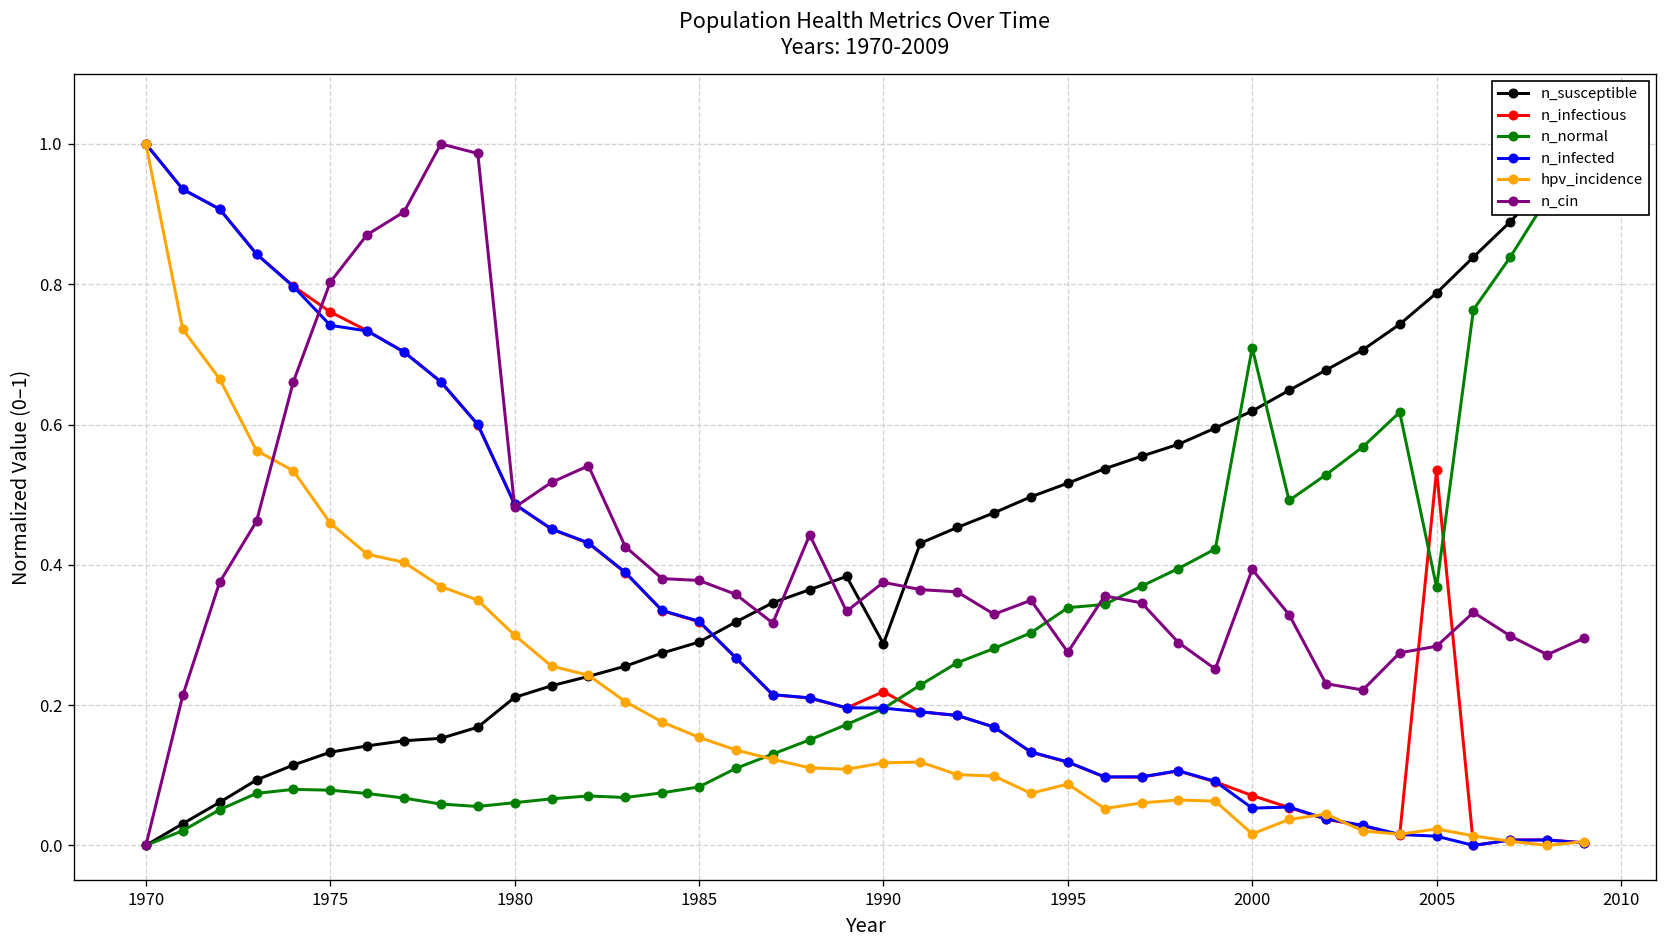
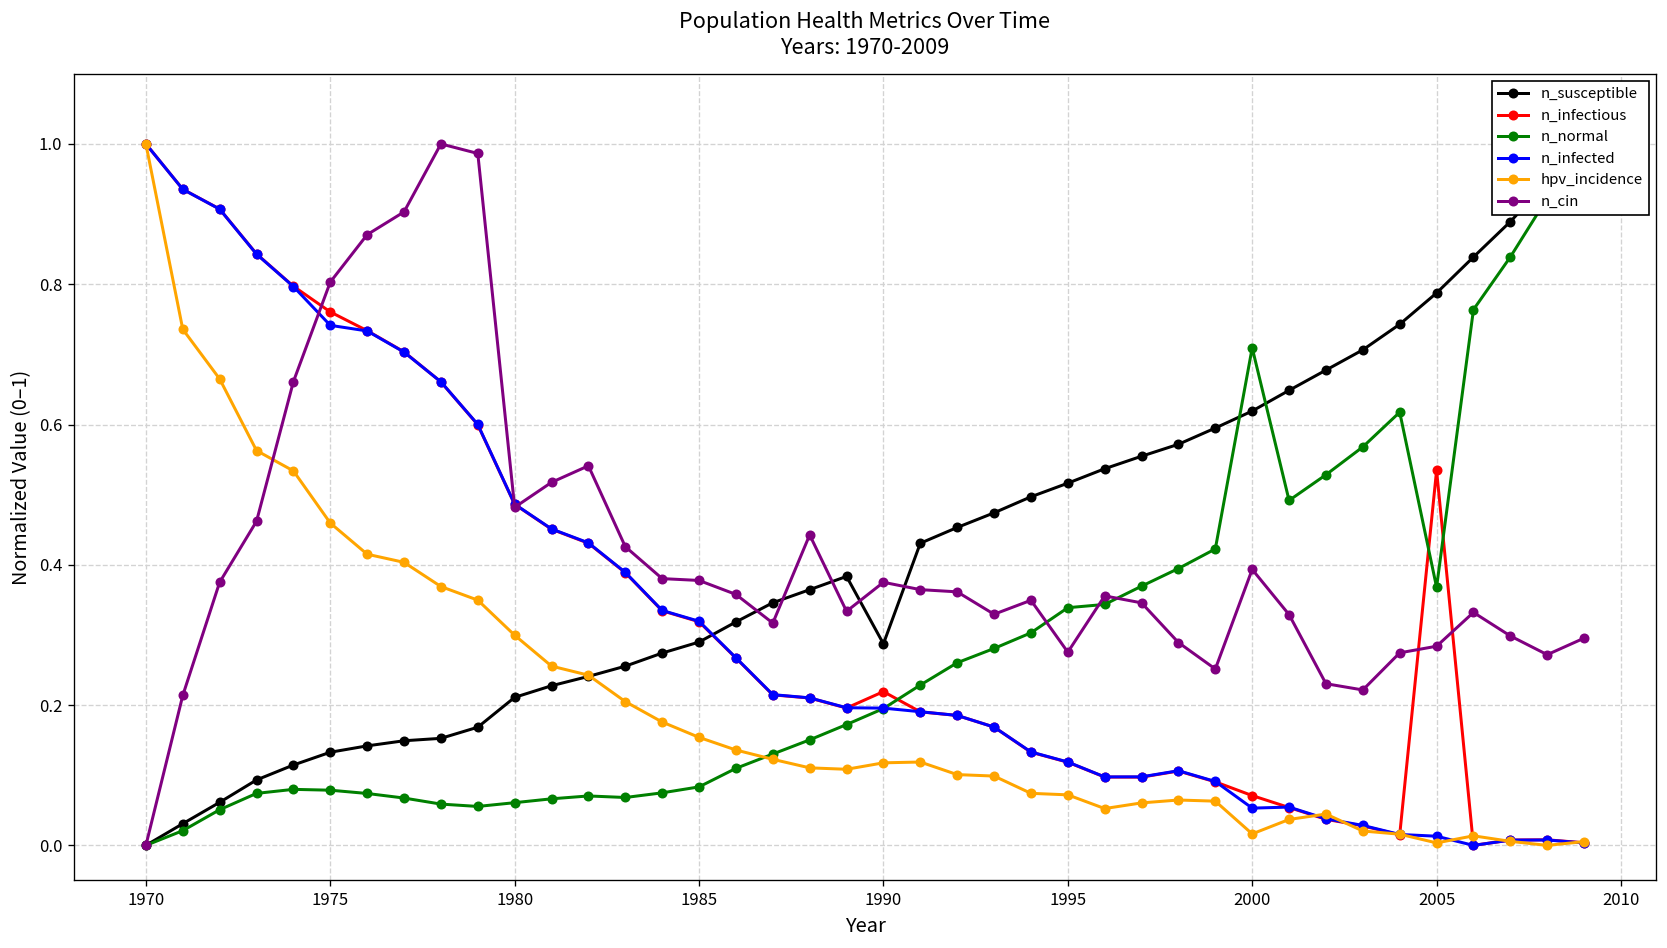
hpv_incidence, 1995: 0.09 -> 0.07
hpv_incidence, 2005: 0.02 -> 0.00
